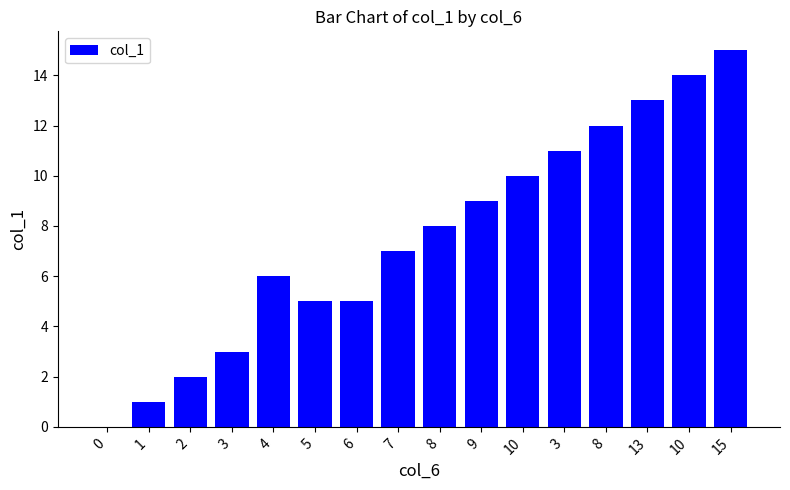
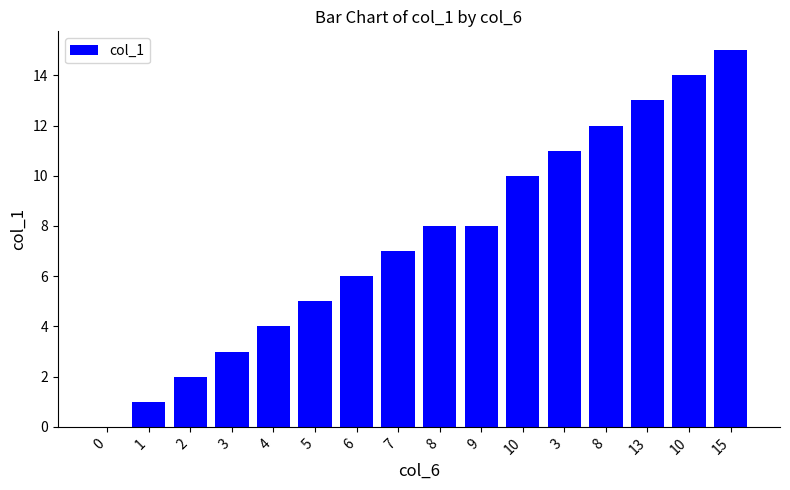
4: 6 -> 4
6: 5 -> 6
9: 9 -> 8
